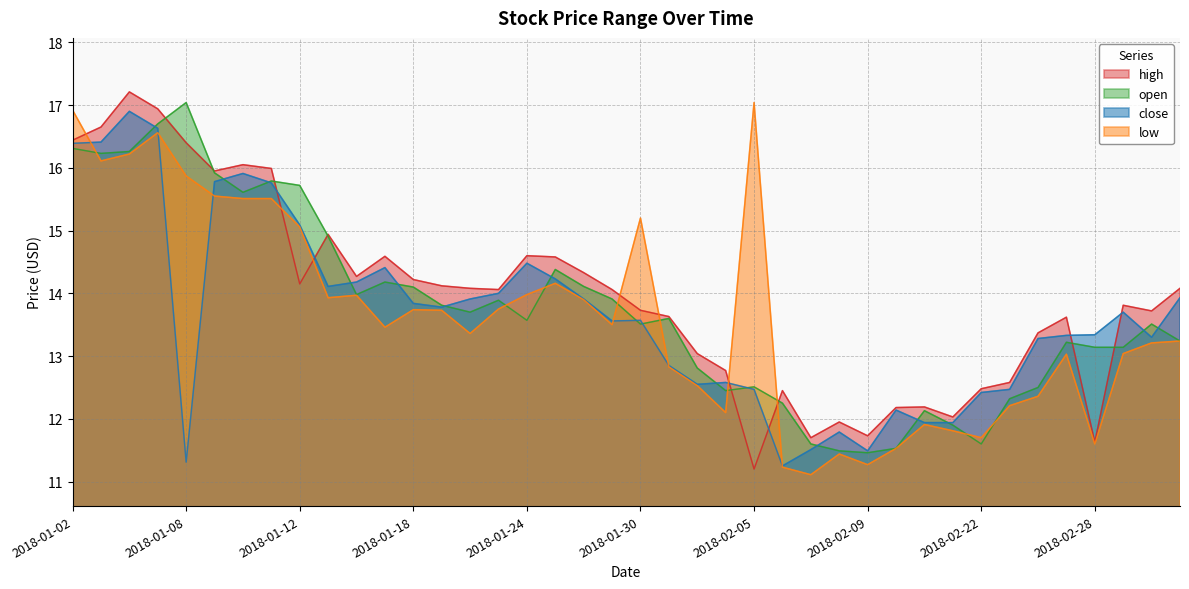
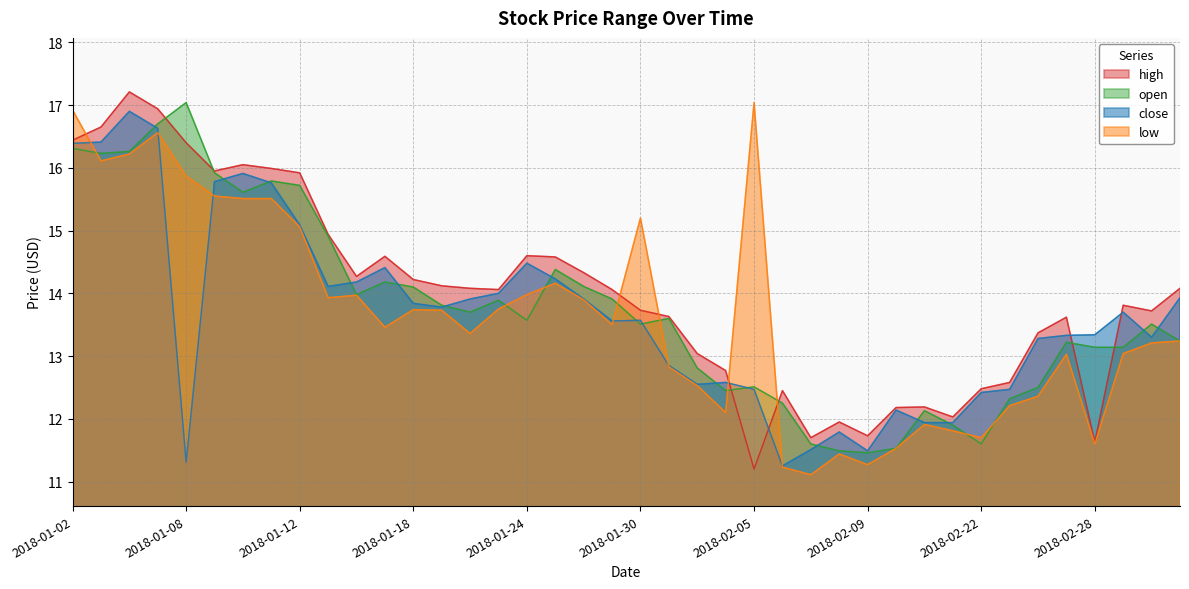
high, 2018-01-12: 14.2 -> 15.9
